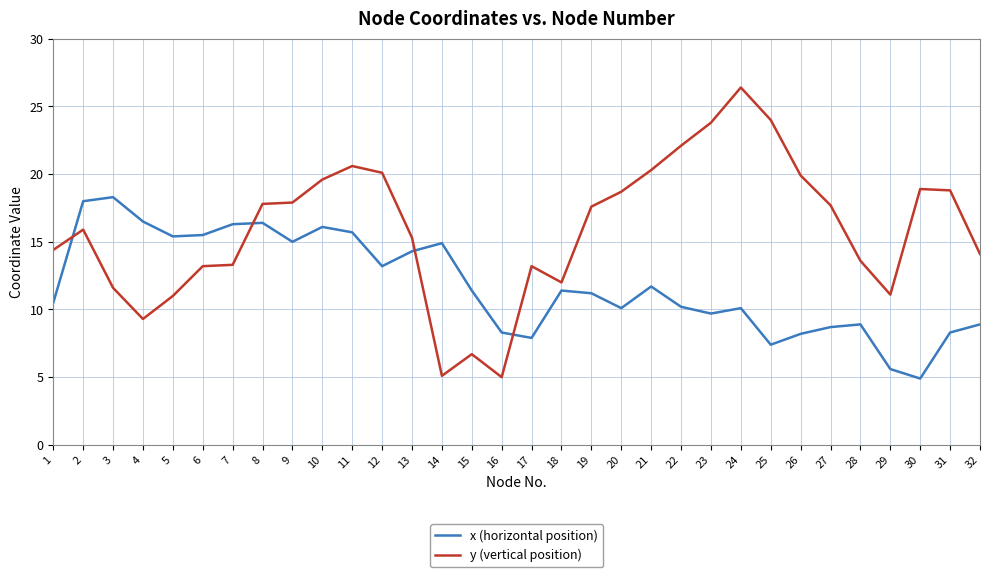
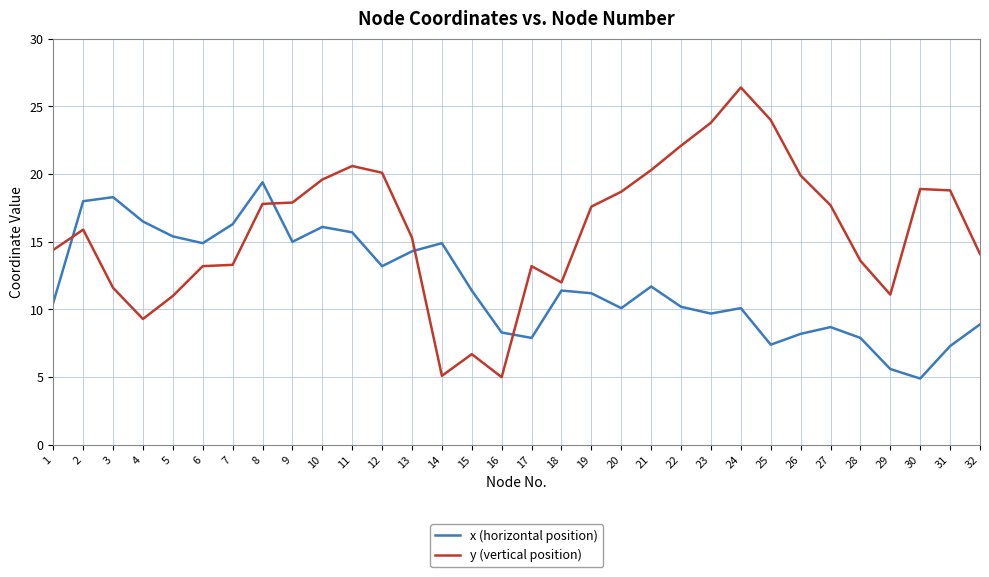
x (horizontal position), 6: 15.5 -> 14.9
x (horizontal position), 8: 16.4 -> 19.4
x (horizontal position), 28: 8.9 -> 7.9
x (horizontal position), 31: 8.3 -> 7.3
